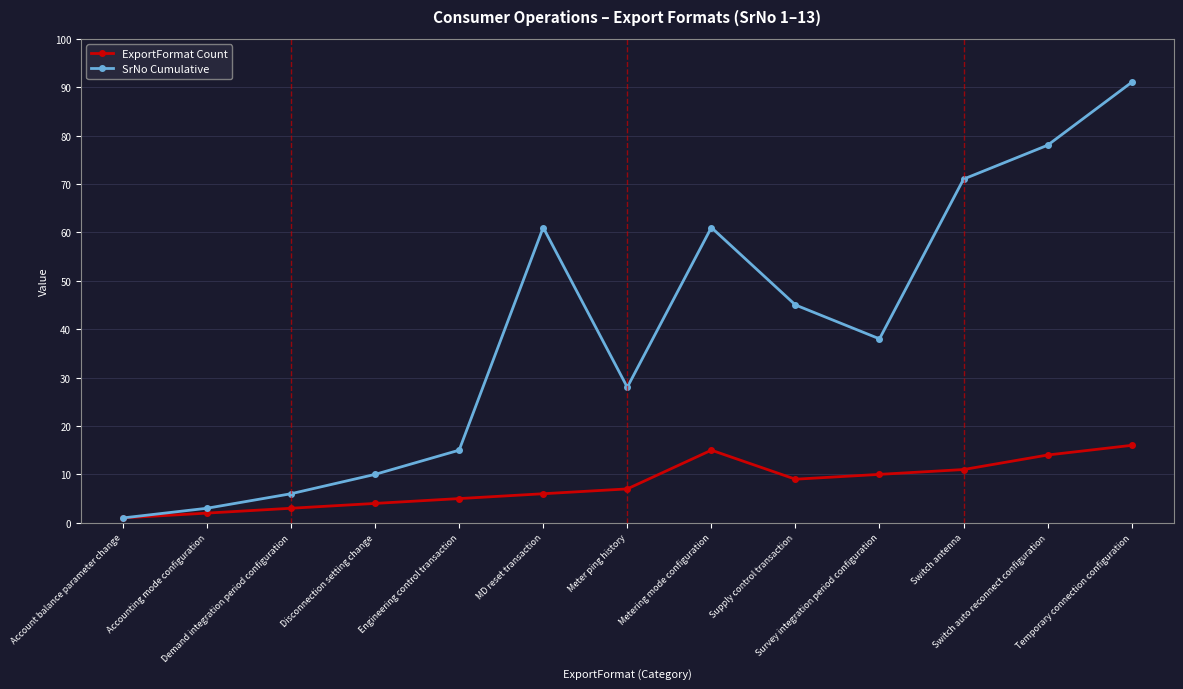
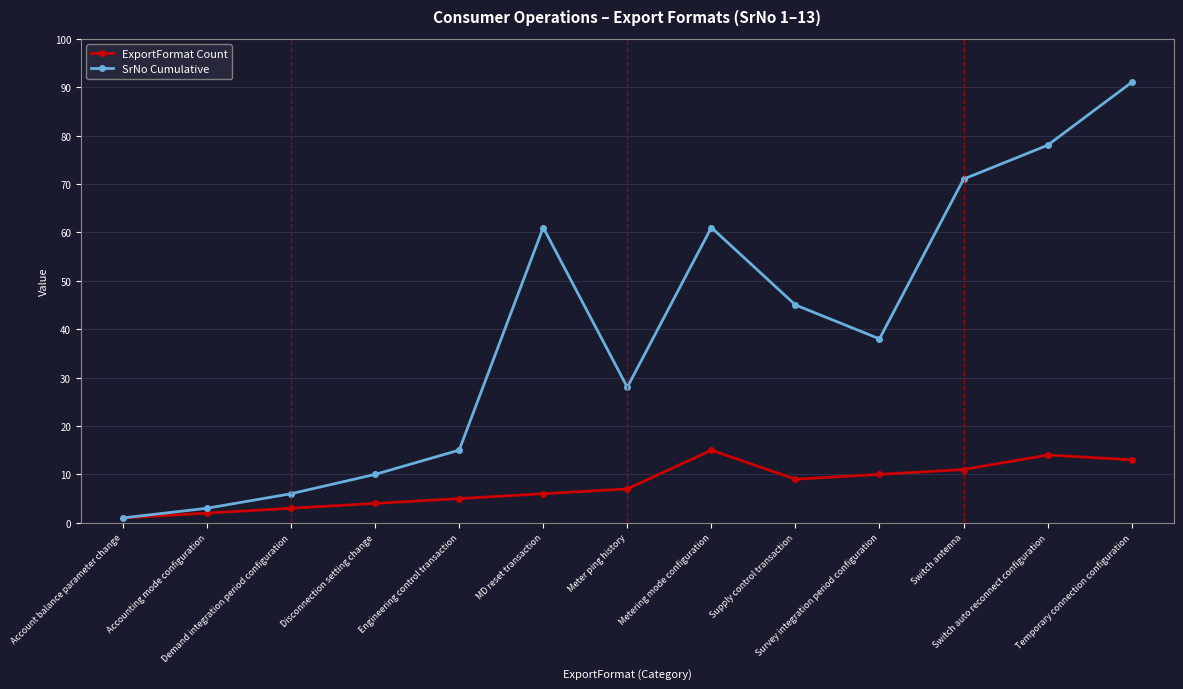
ExportFormat Count, Temporary connection configuration: 16 -> 13
